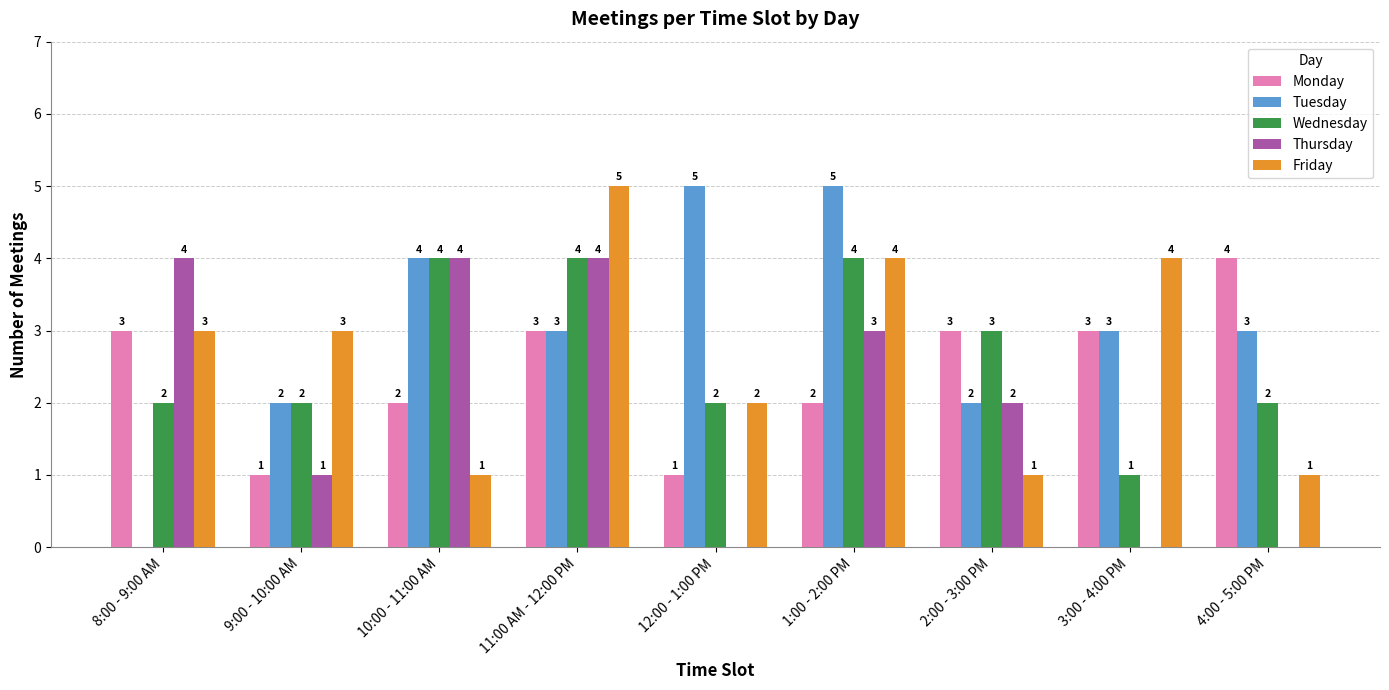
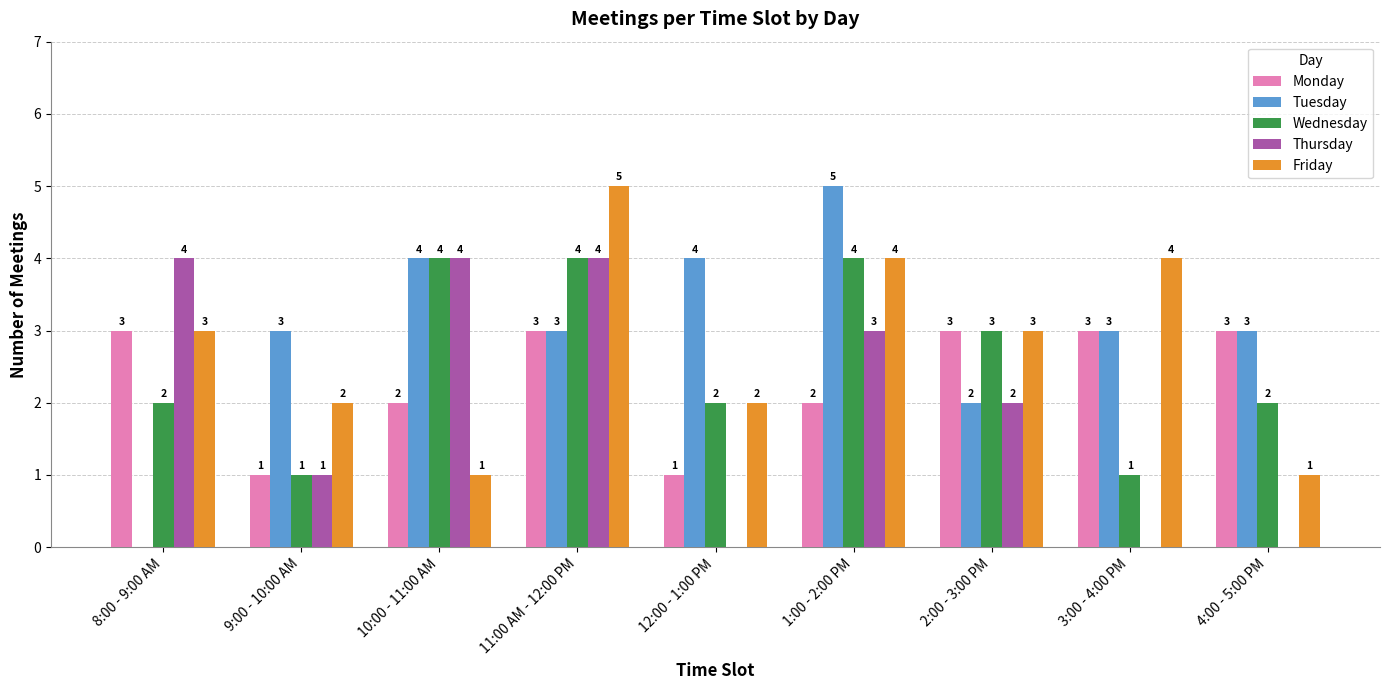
Tuesday, 9:00 - 10:00 AM: 2 -> 3
Wednesday, 9:00 - 10:00 AM: 2 -> 1
Friday, 9:00 - 10:00 AM: 3 -> 2
Tuesday, 12:00 - 1:00 PM: 5 -> 4
Friday, 2:00 - 3:00 PM: 1 -> 3
Monday, 4:00 - 5:00 PM: 4 -> 3
